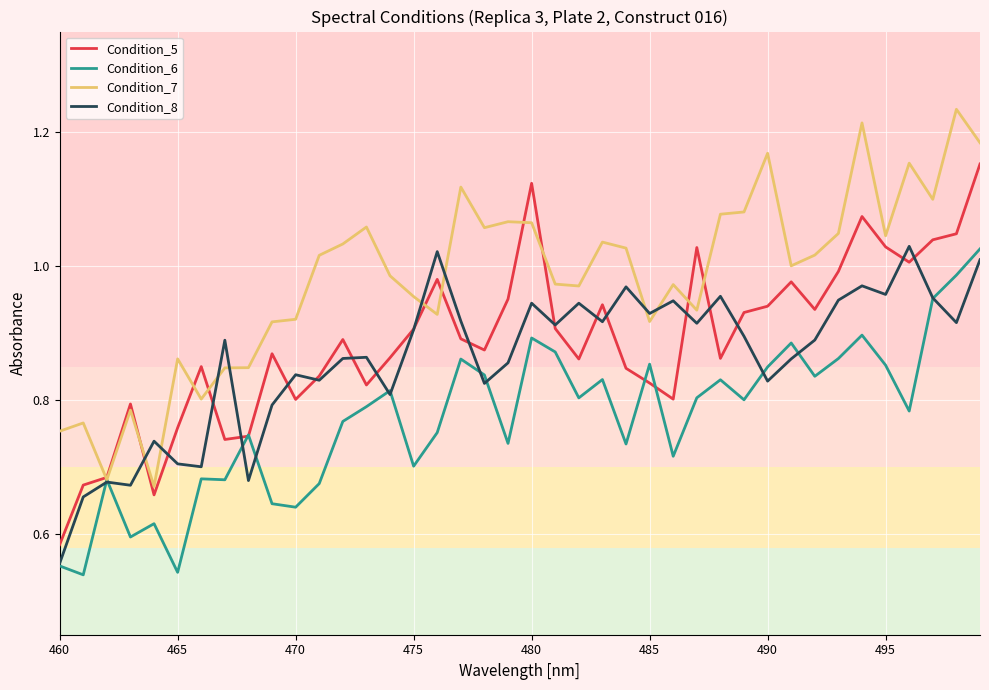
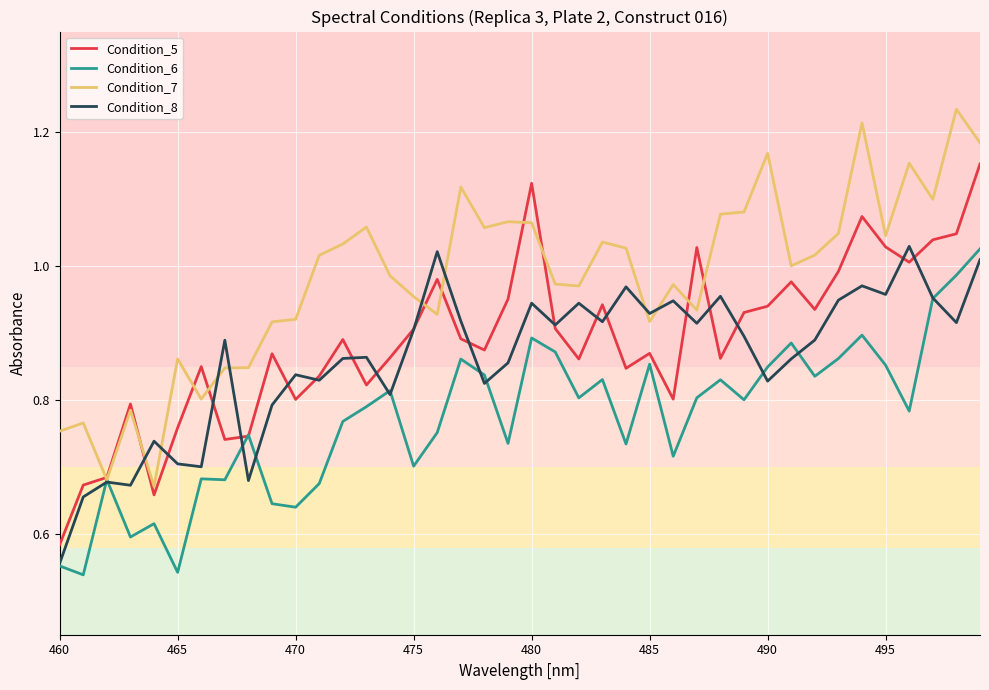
Condition_5, 485: 0.83 -> 0.87
